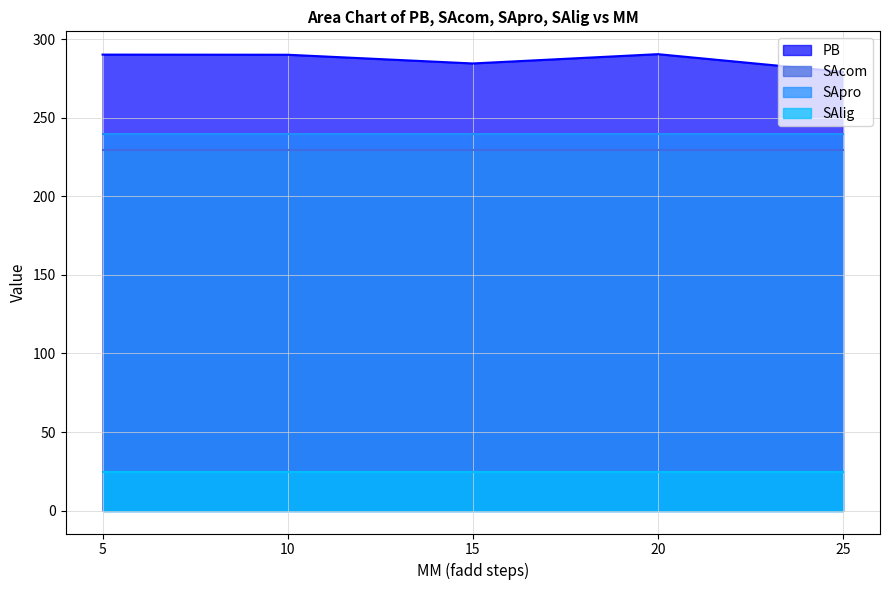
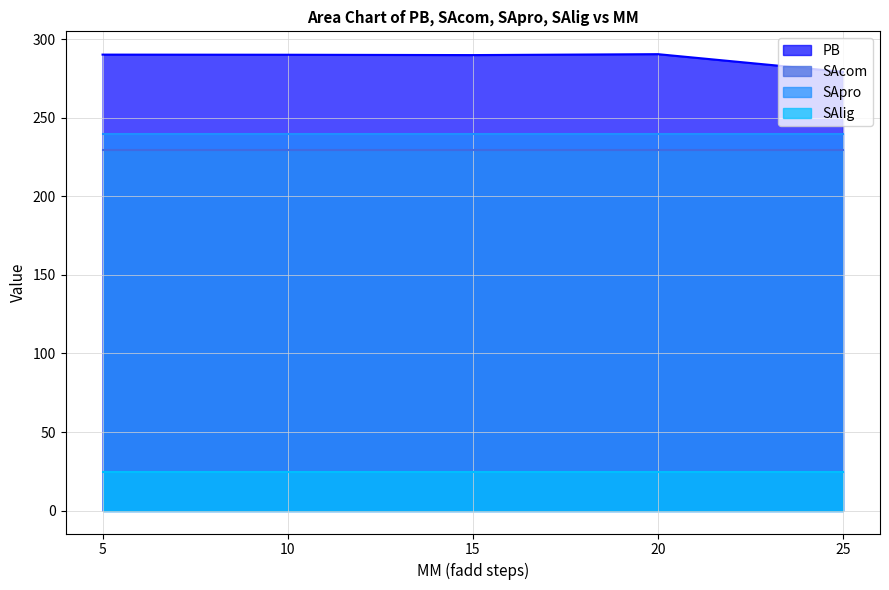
PB, 15: 285 -> 290
